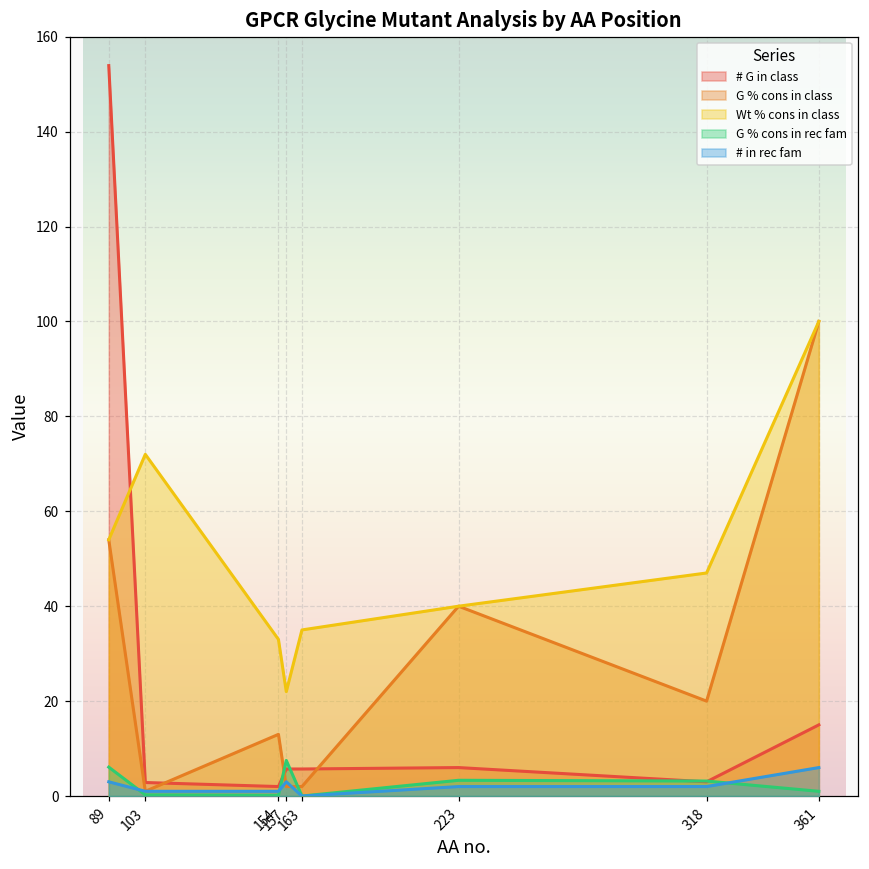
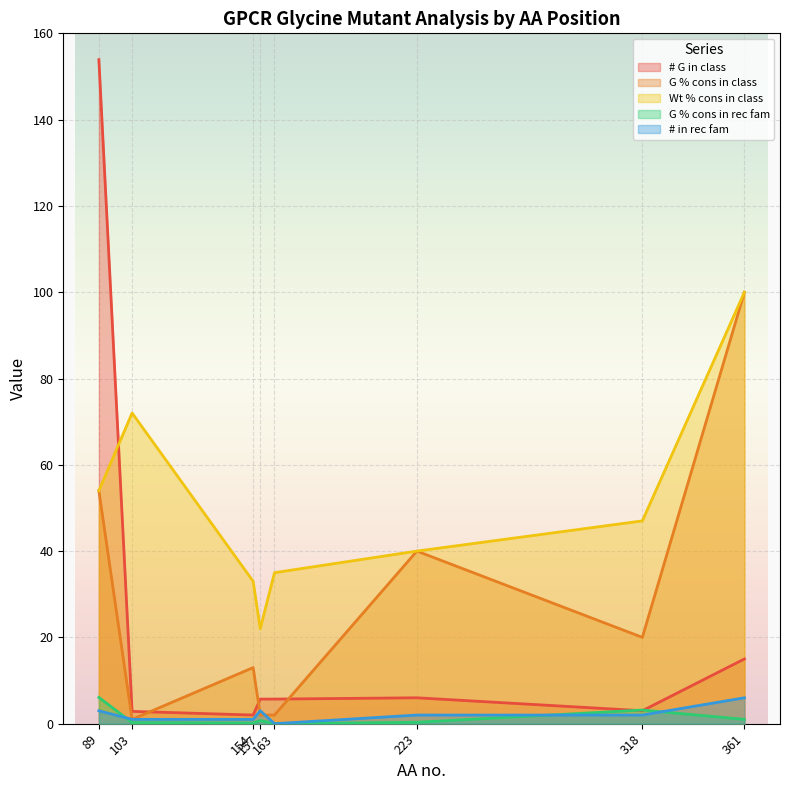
G % cons in rec fam, 157: 8 -> 1
G % cons in rec fam, 223: 3 -> 0
